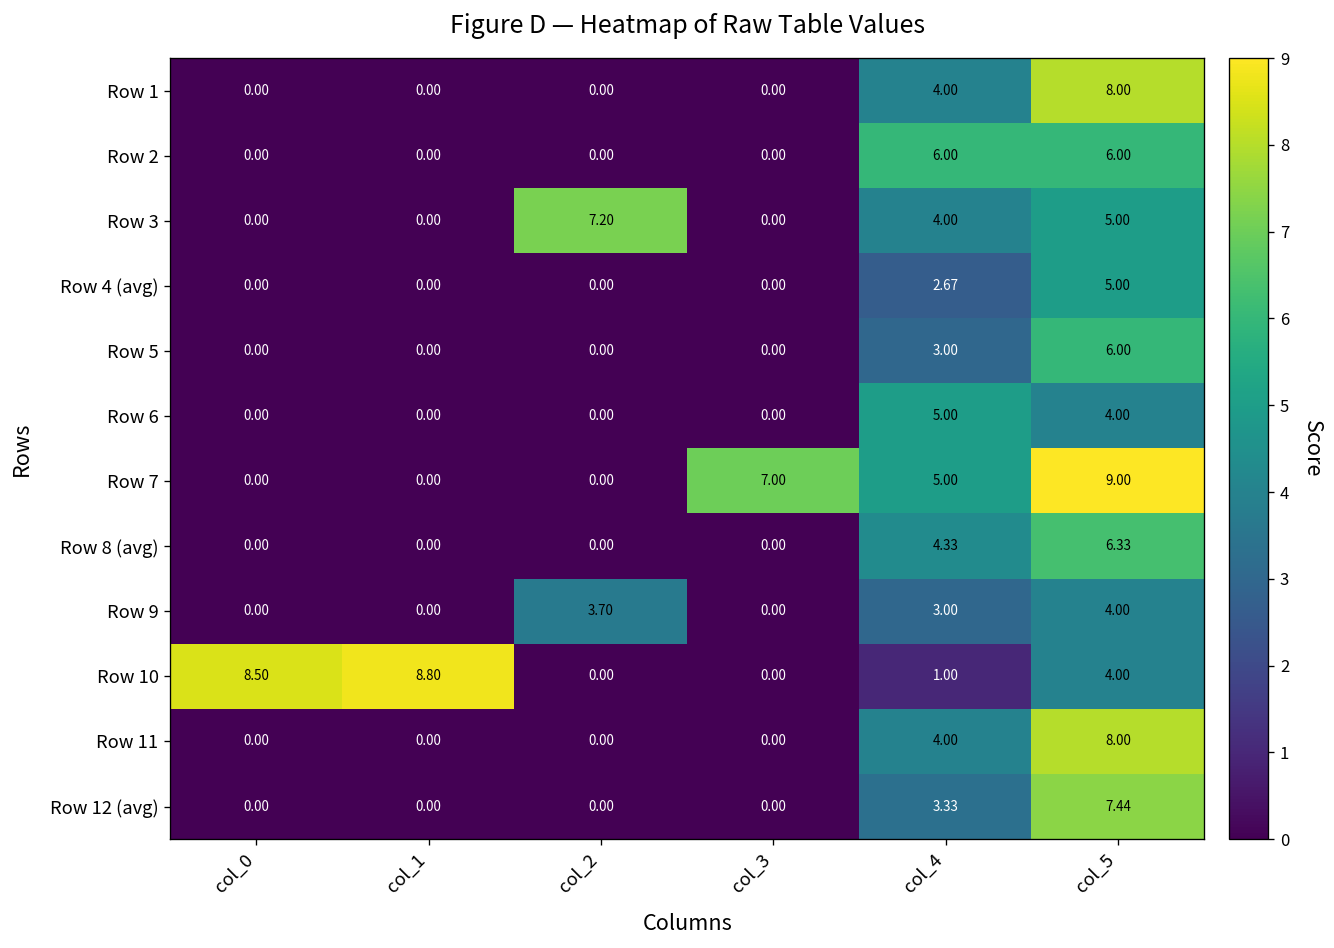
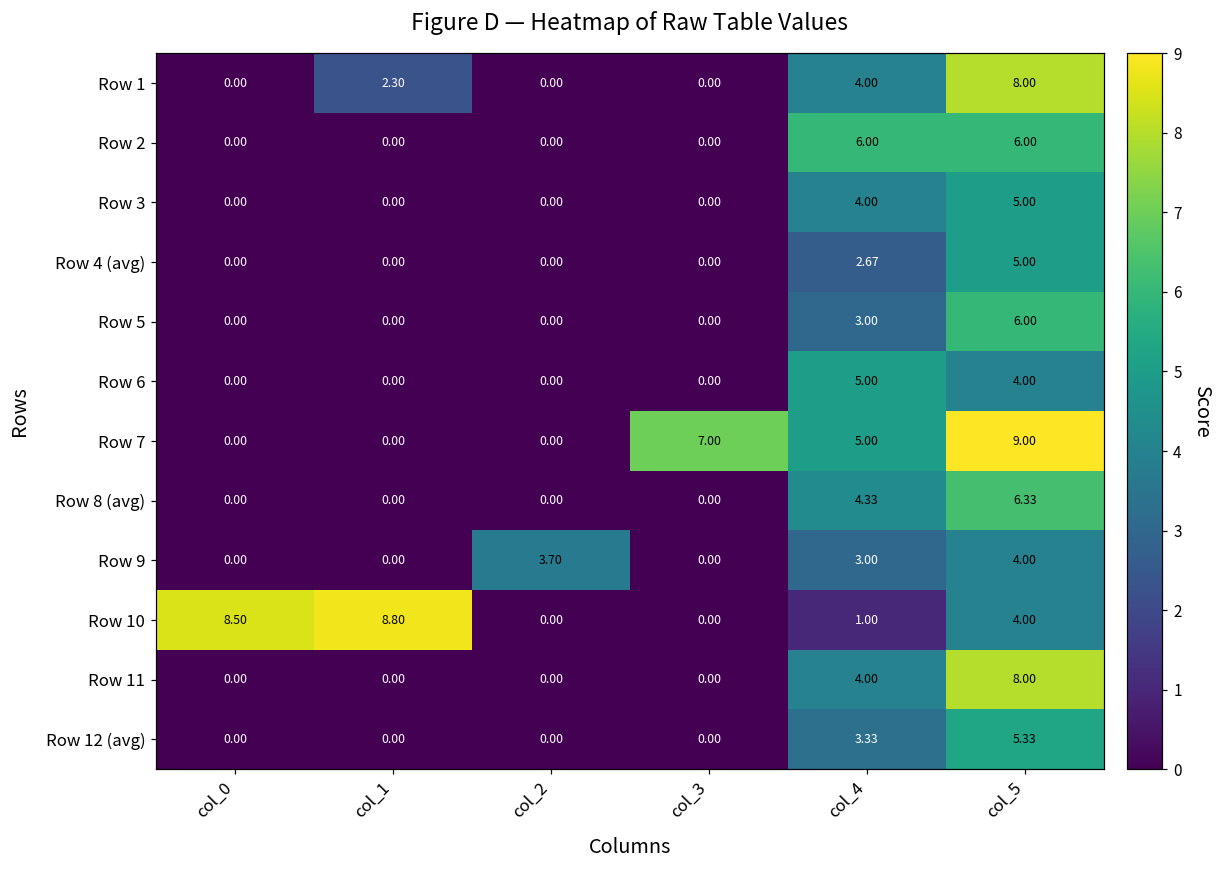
Row 1, col_1: 0.00 -> 2.30
Row 3, col_2: 7.20 -> 0.00
Row 12 (avg), col_5: 7.44 -> 5.33
